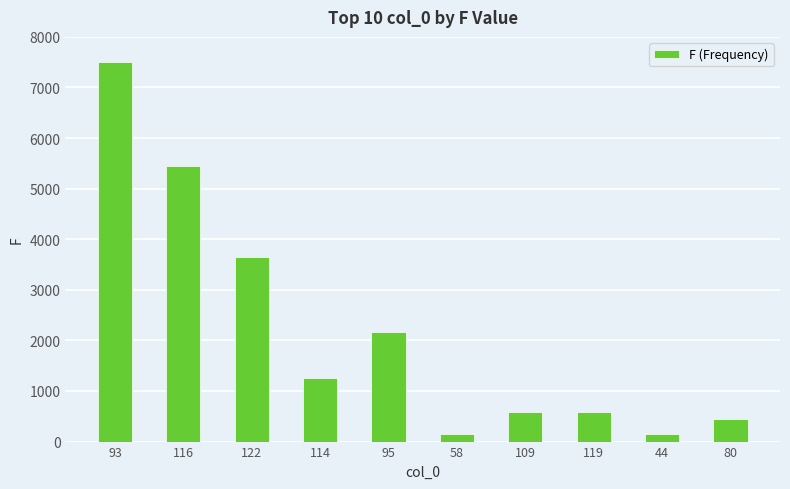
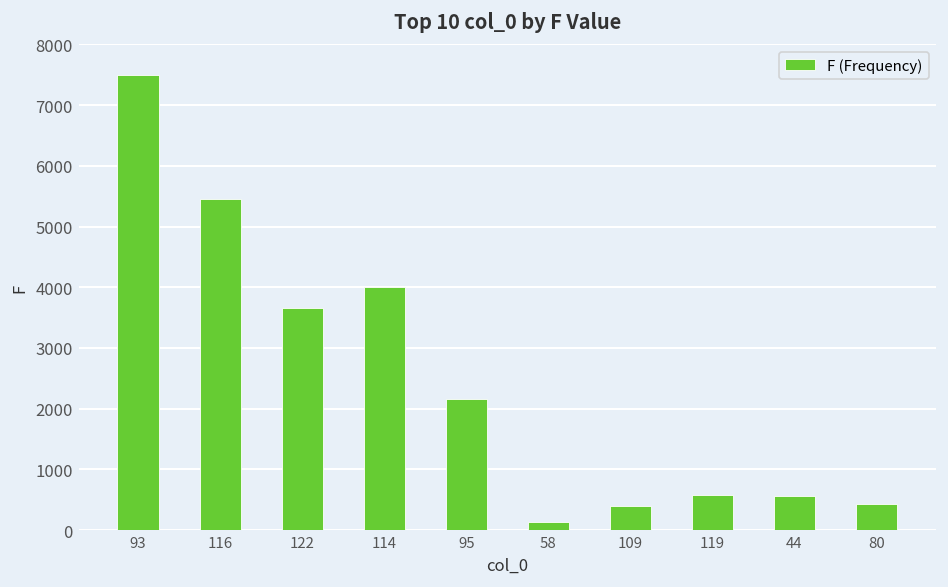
114: 1300 -> 4000
109: 600 -> 400
44: 200 -> 600
